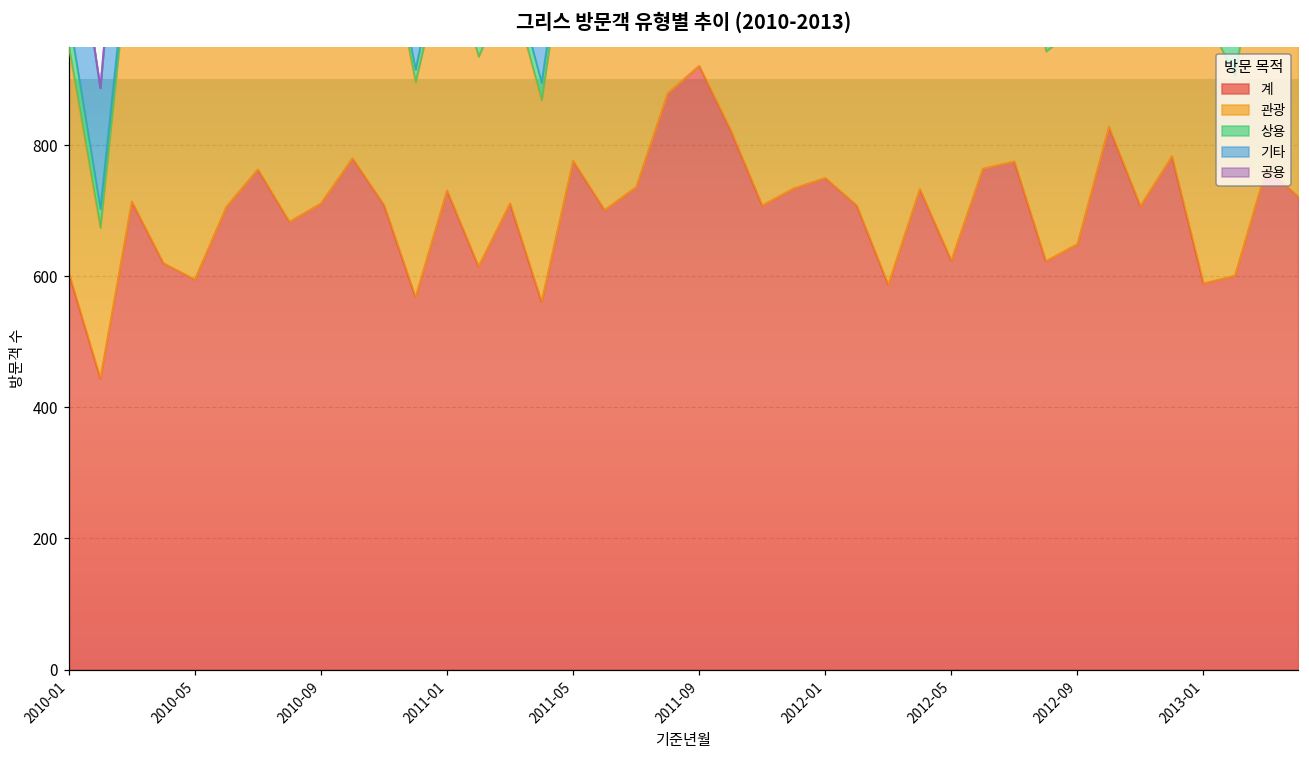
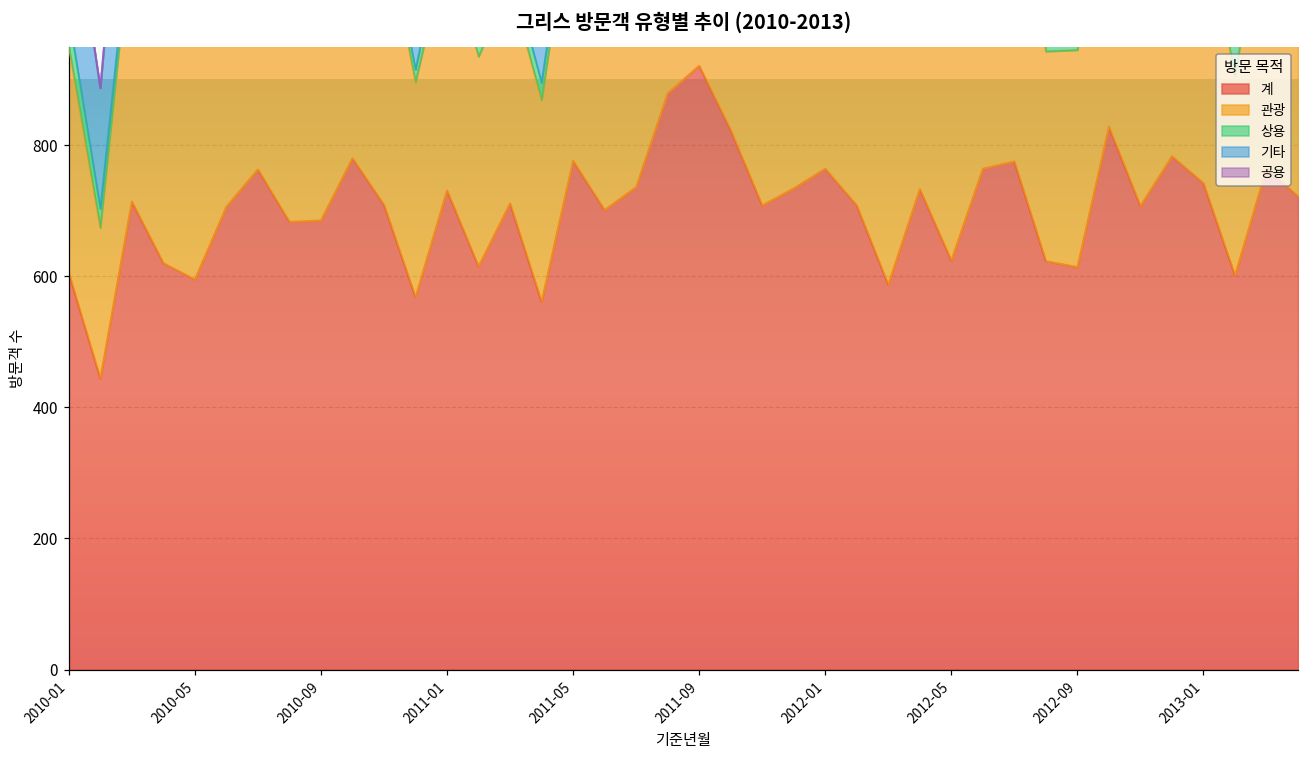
계, 2010-09: 710 -> 690
계, 2012-01: 750 -> 760
계, 2012-09: 650 -> 610
계, 2013-01: 590 -> 740
